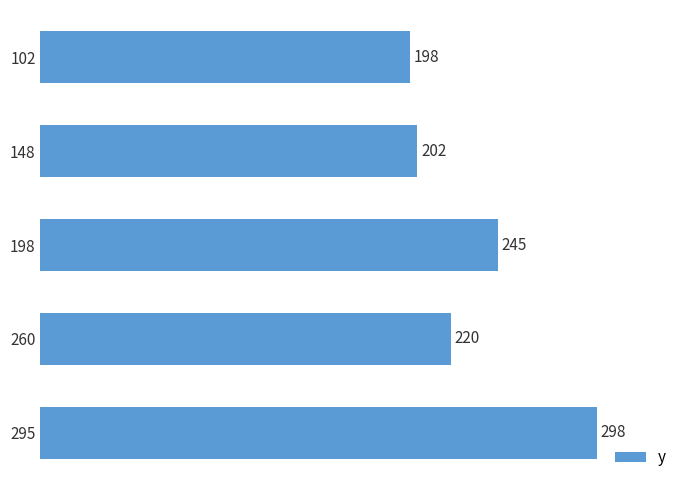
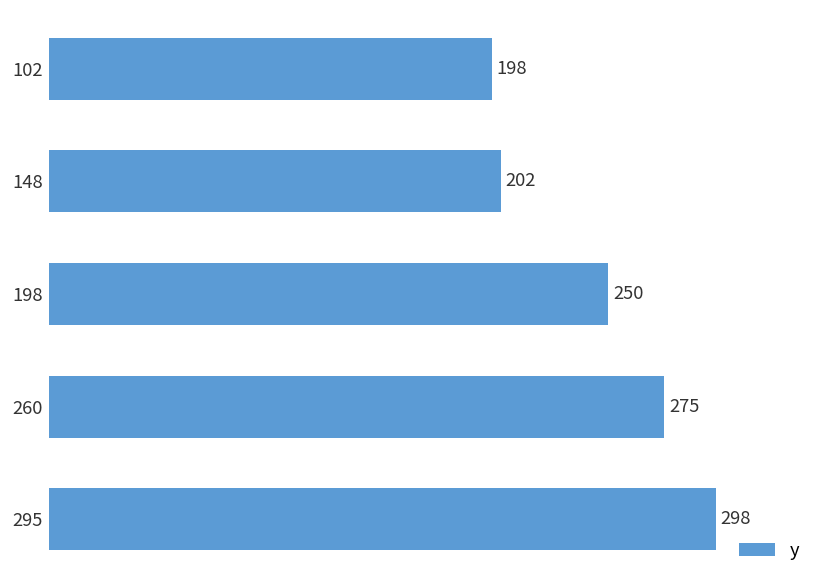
198: 245 -> 250
260: 220 -> 275
